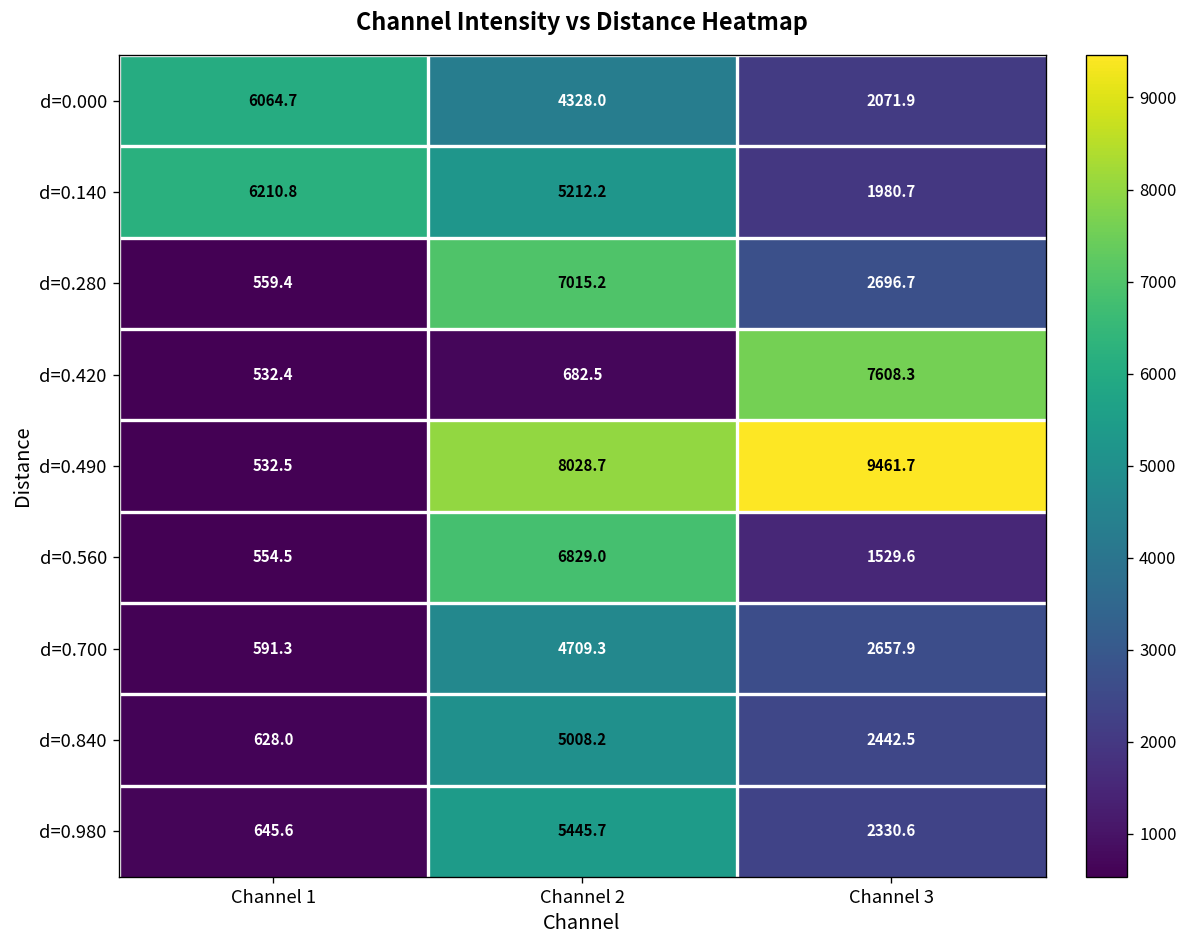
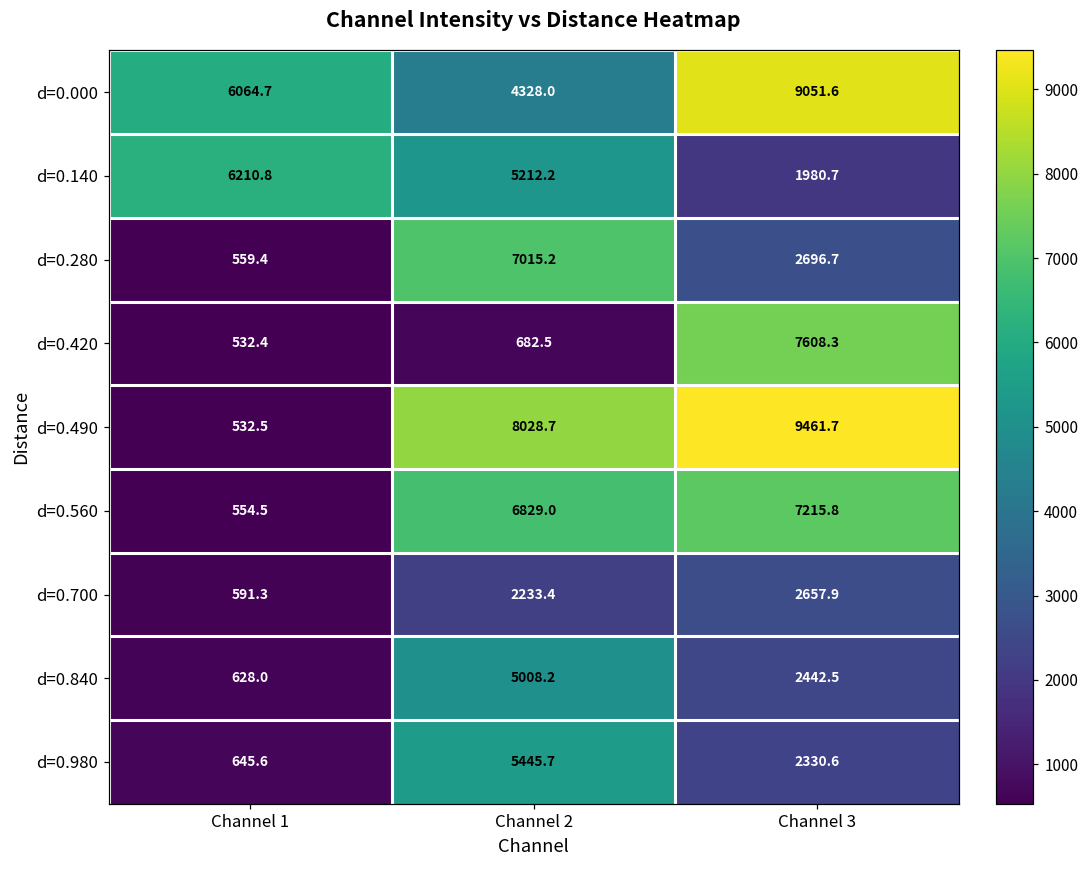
d=0.000, Channel 3: 2071.9 -> 9051.6
d=0.560, Channel 3: 1529.6 -> 7215.8
d=0.700, Channel 2: 4709.3 -> 2233.4
